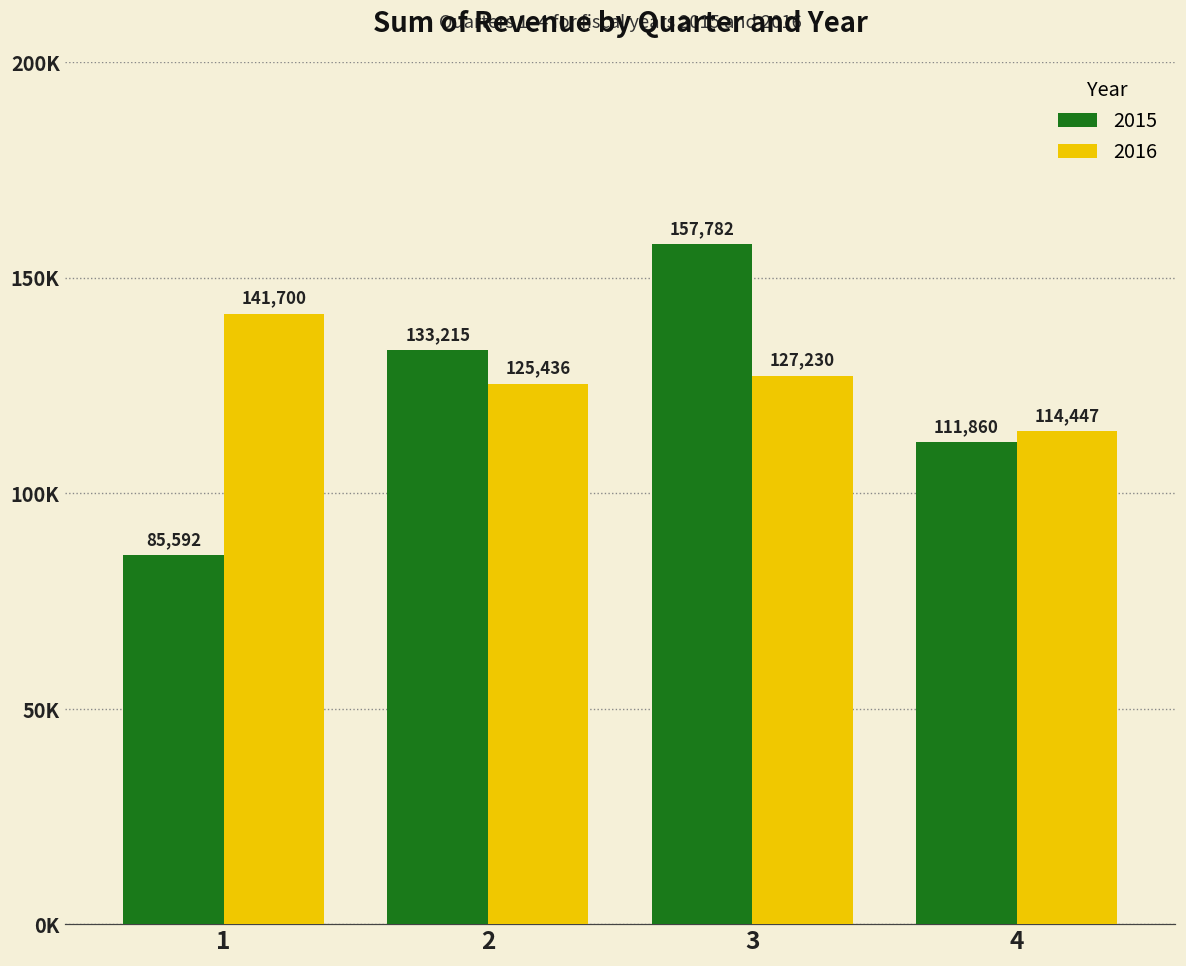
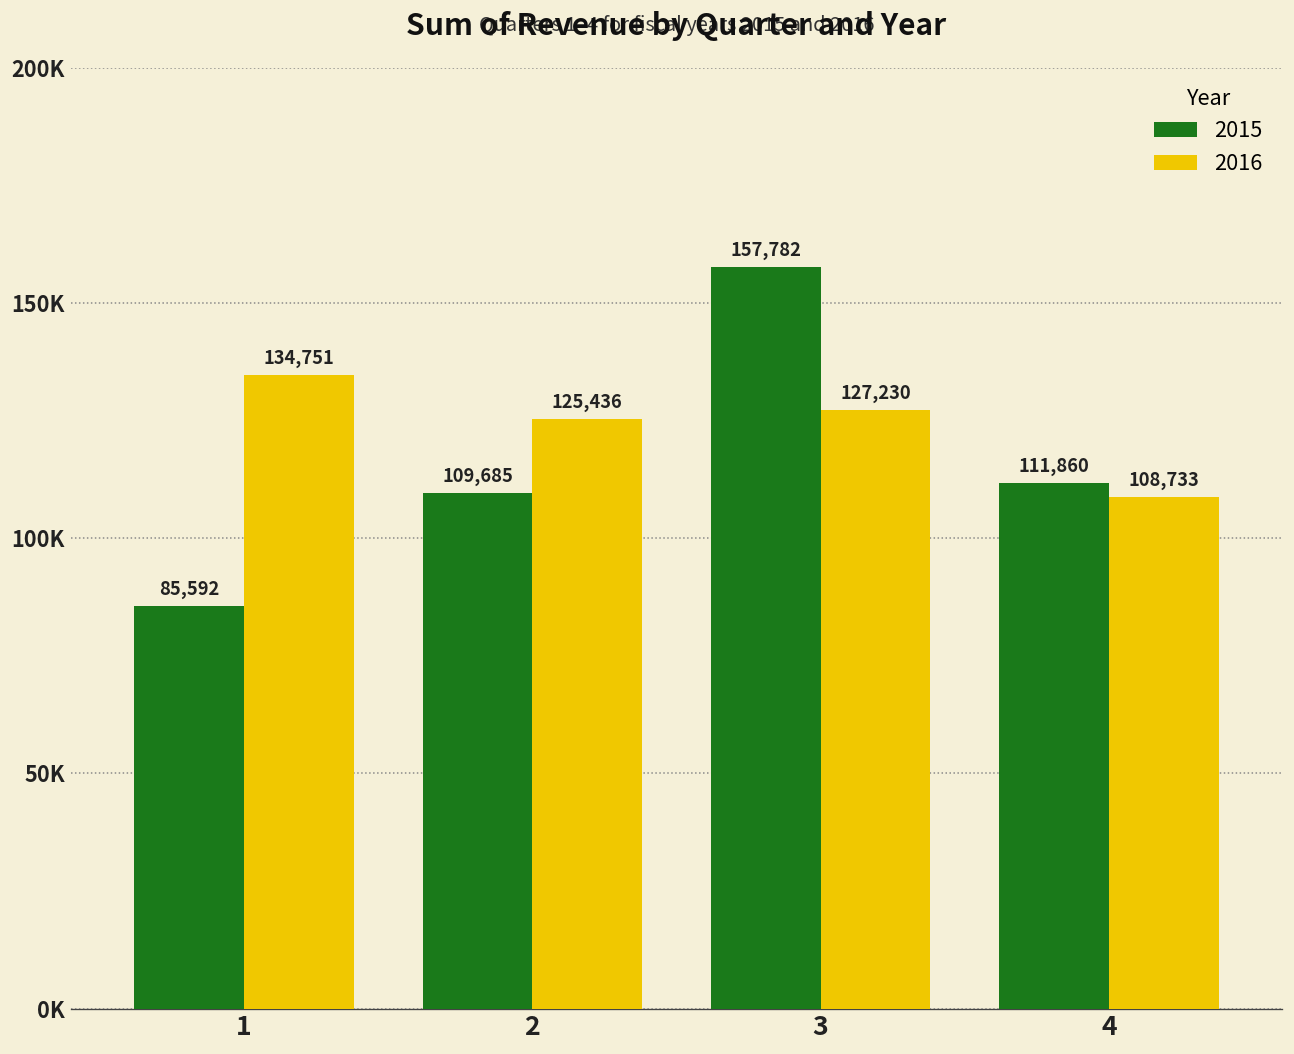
2016, 1: 141,700 -> 134,751
2015, 2: 133,215 -> 109,685
2016, 4: 114,447 -> 108,733
